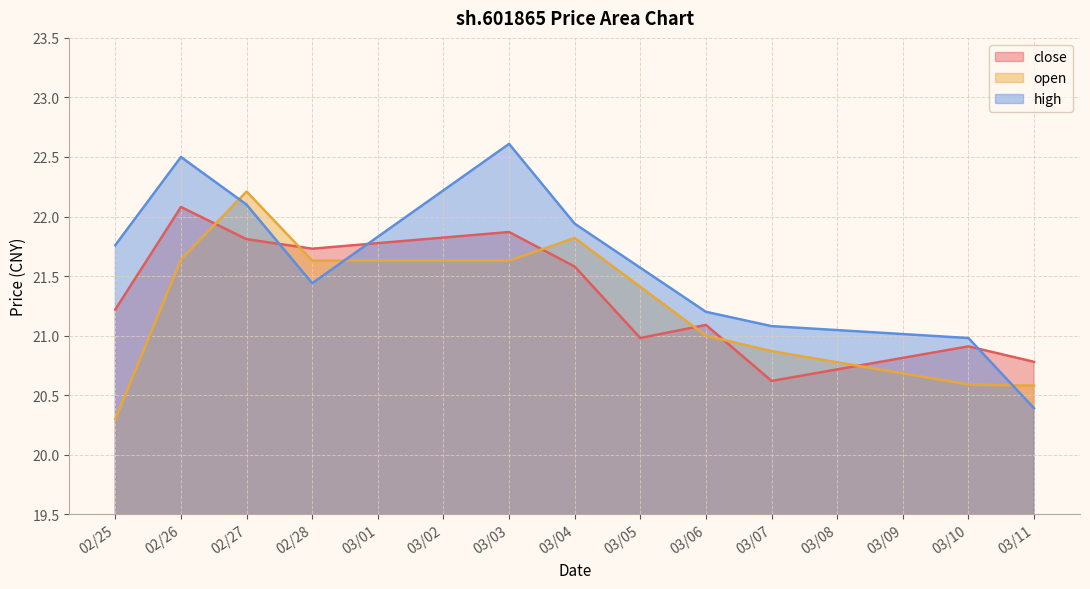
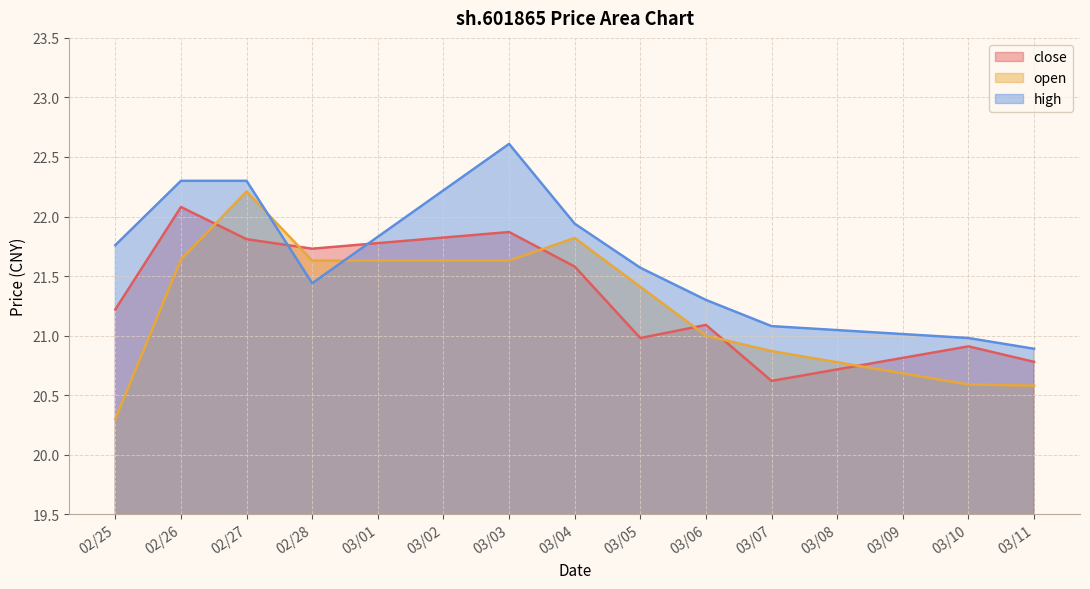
high, 02/26: 22.5 -> 22.3
high, 02/27: 22.1 -> 22.3
high, 03/06: 21.2 -> 21.3
high, 03/11: 20.39 -> 20.89
